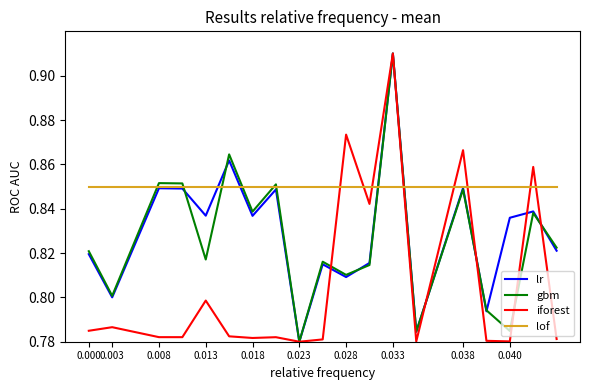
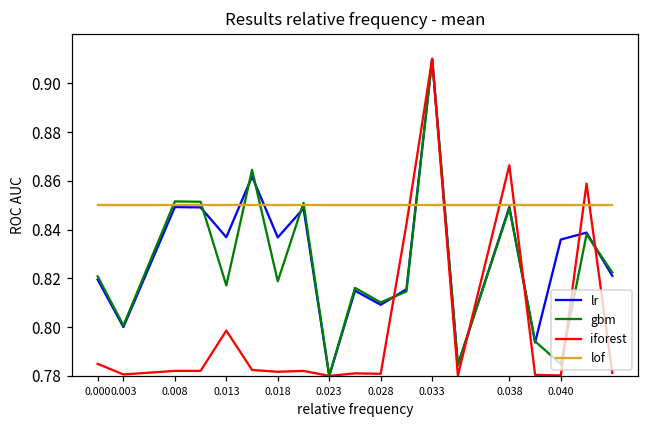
iforest, 0.003: 0.787 -> 0.781
gbm, 0.018: 0.839 -> 0.819
iforest, 0.028: 0.873 -> 0.781
